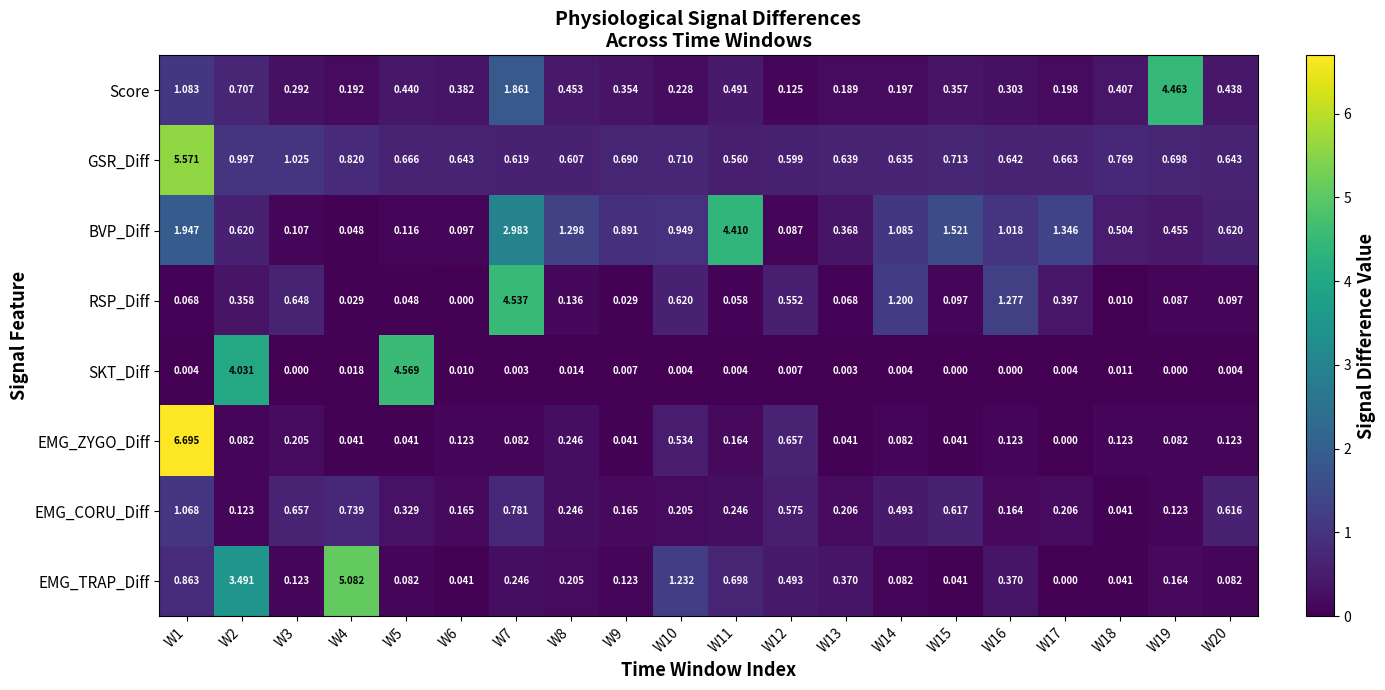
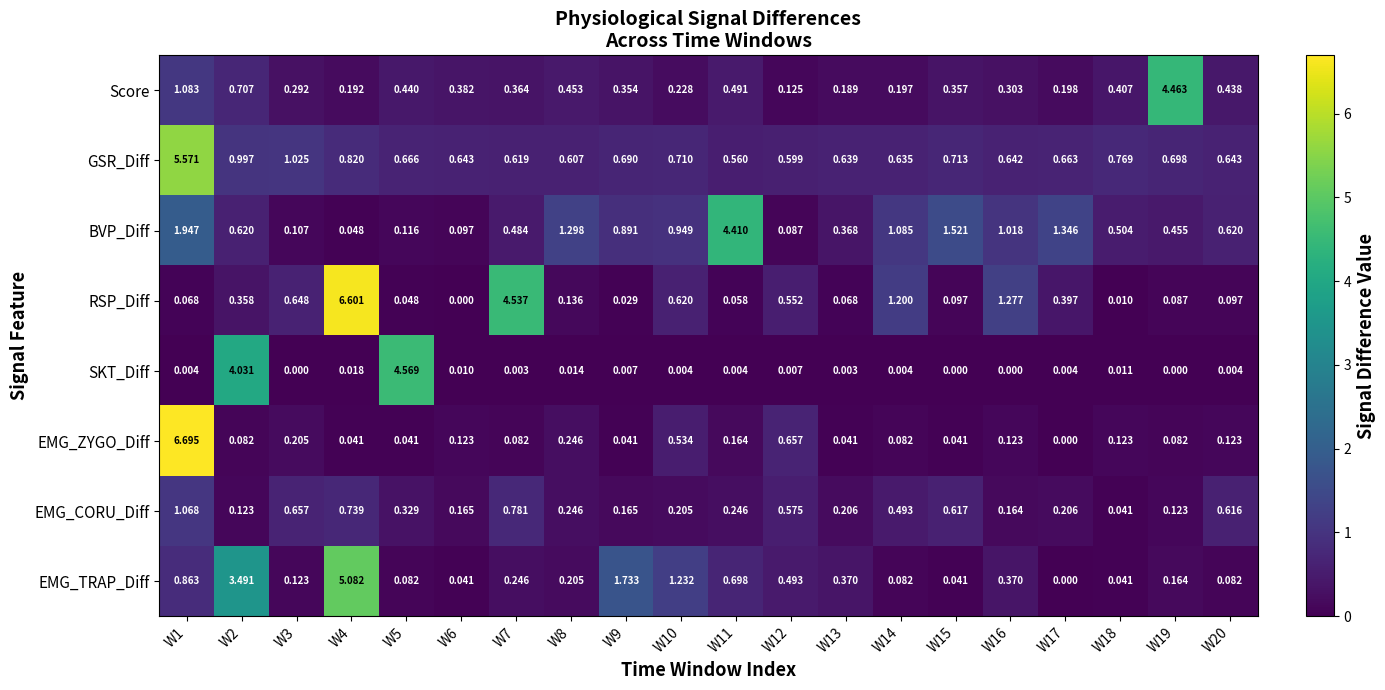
Score, W7: 1.861 -> 0.364
BVP_Diff, W7: 2.983 -> 0.484
RSP_Diff, W4: 0.029 -> 6.601
EMG_TRAP_Diff, W9: 0.123 -> 1.733
